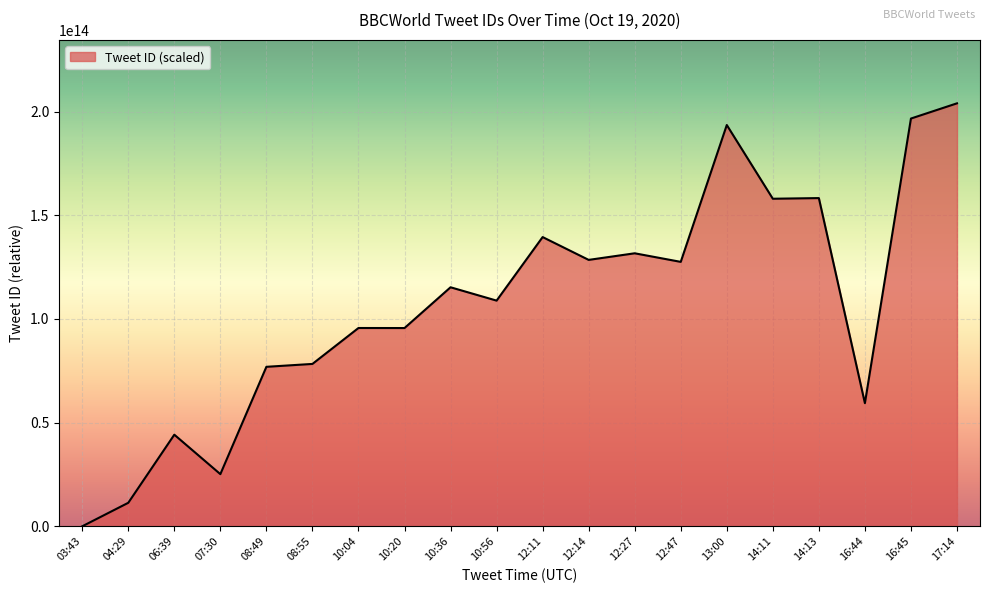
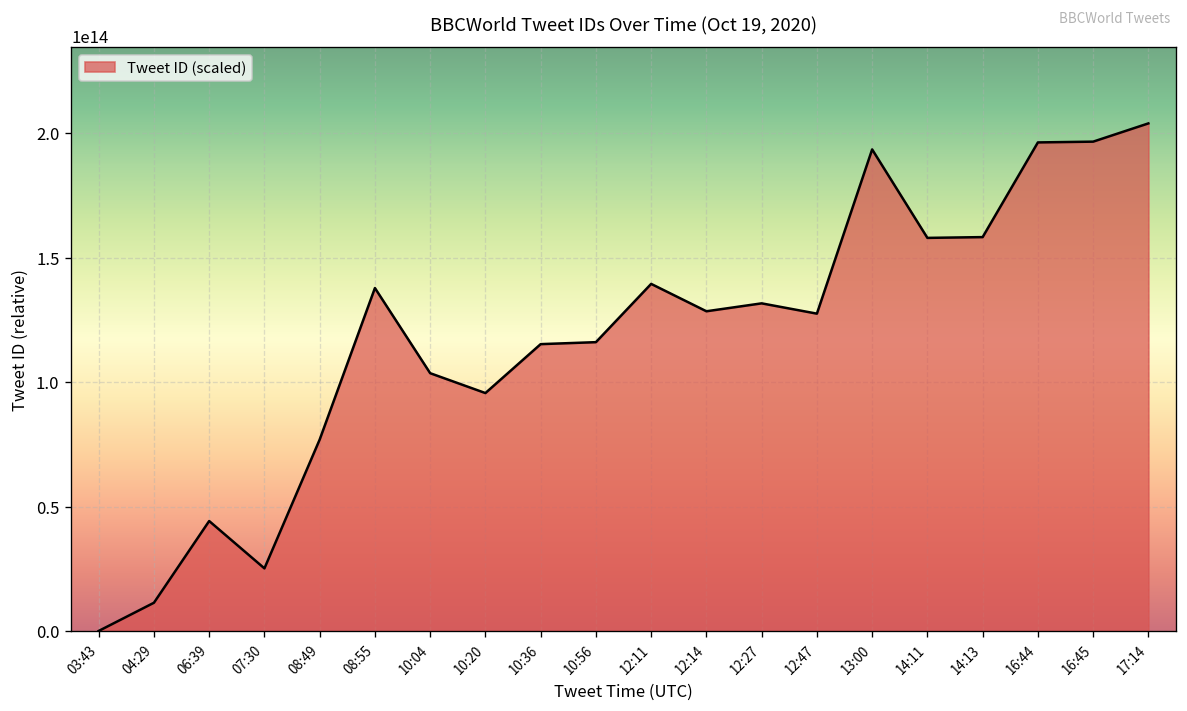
08:55: 78000000000000 -> 138000000000000
10:04: 96000000000000 -> 104000000000000
10:56: 109000000000000 -> 116000000000000
16:44: 59000000000000 -> 196000000000000
